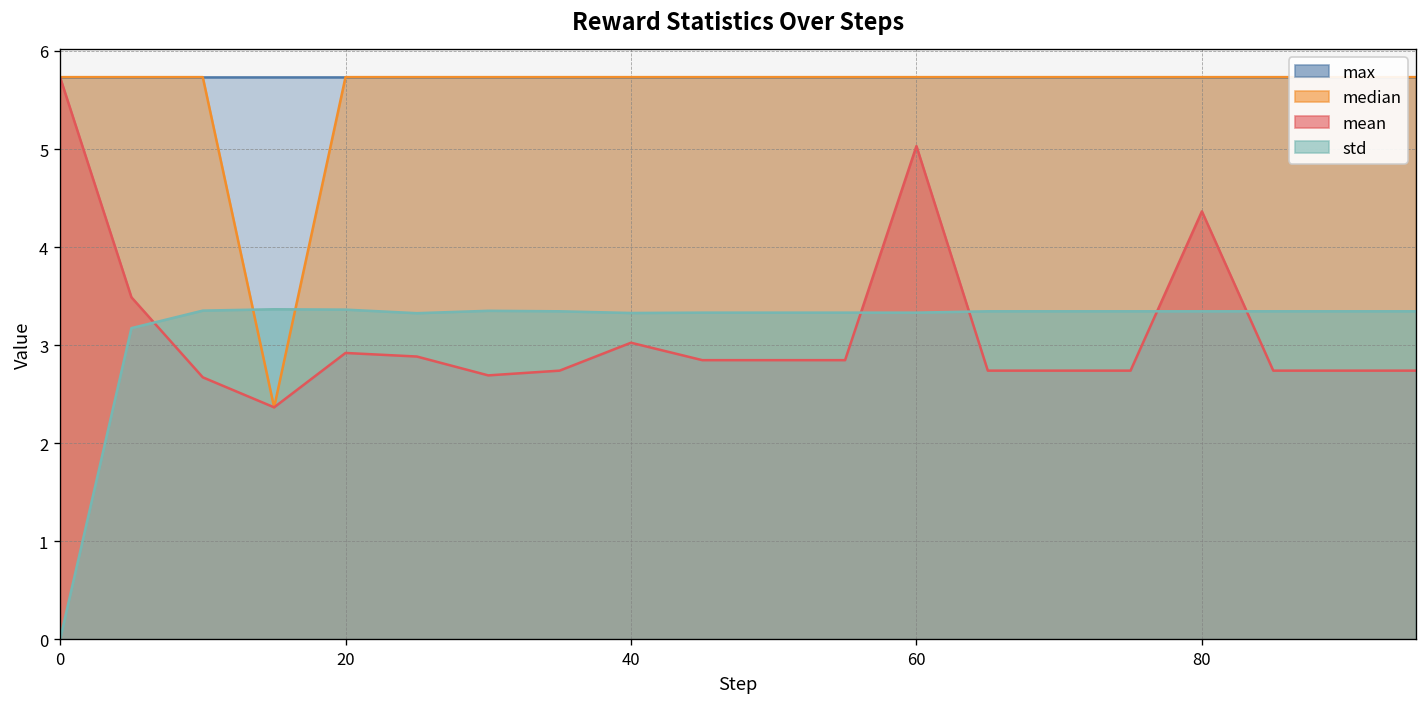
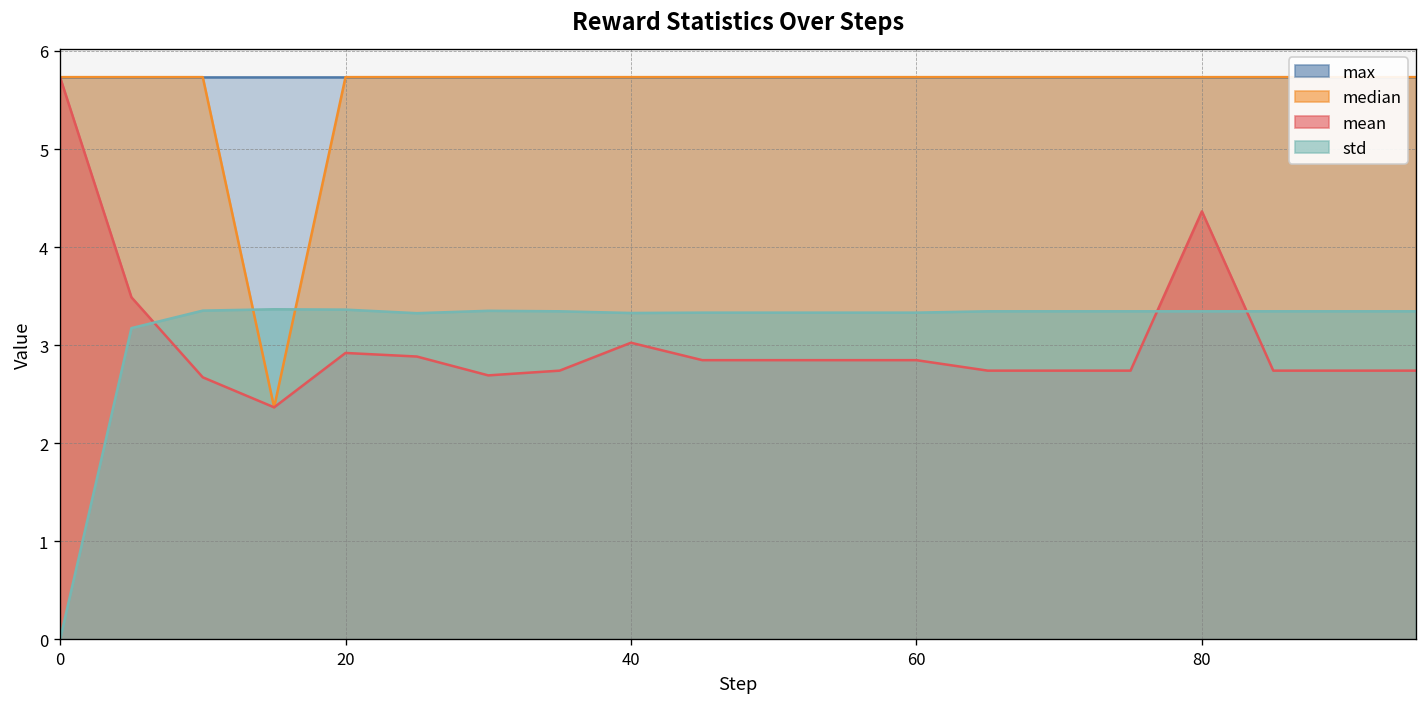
mean, 60: 5.0 -> 2.8
